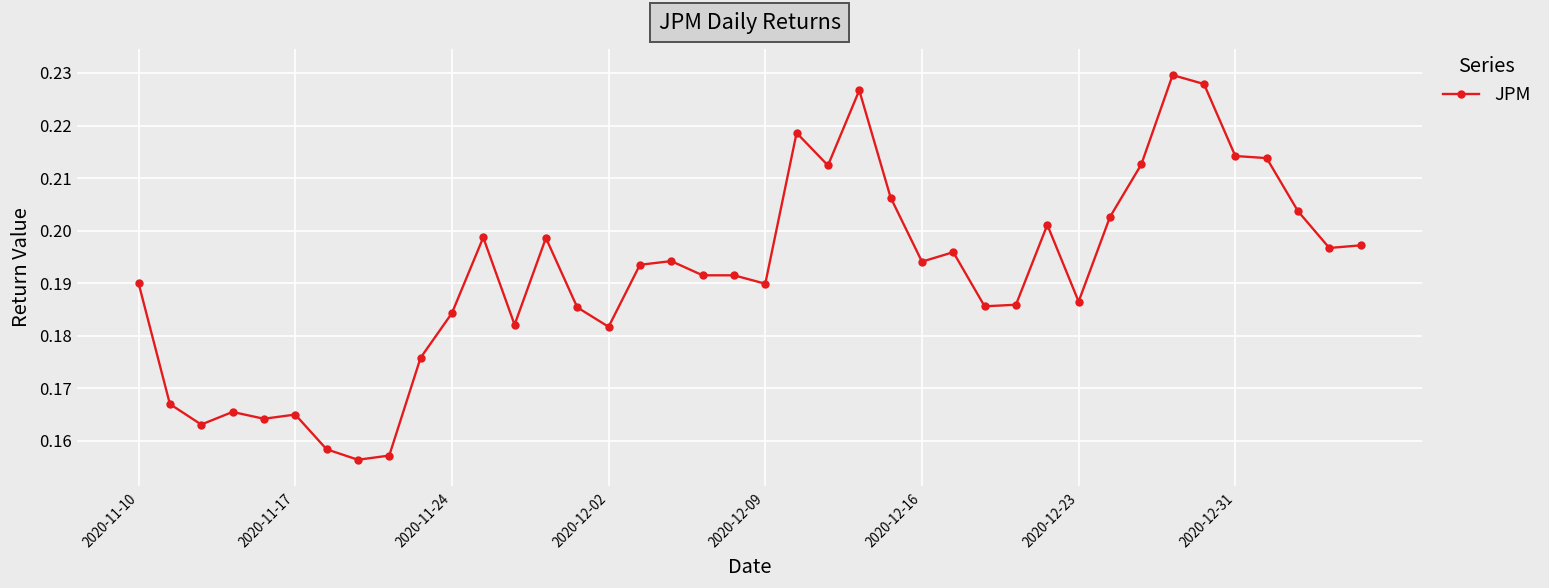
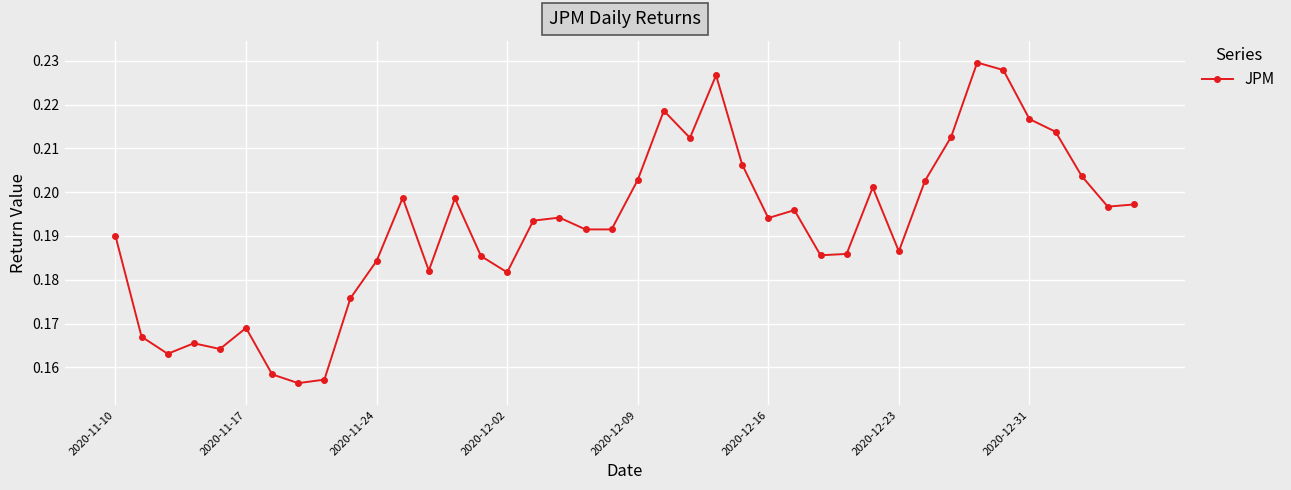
2020-11-17: 0.165 -> 0.169
2020-12-09: 0.190 -> 0.203
2020-12-31: 0.214 -> 0.217
